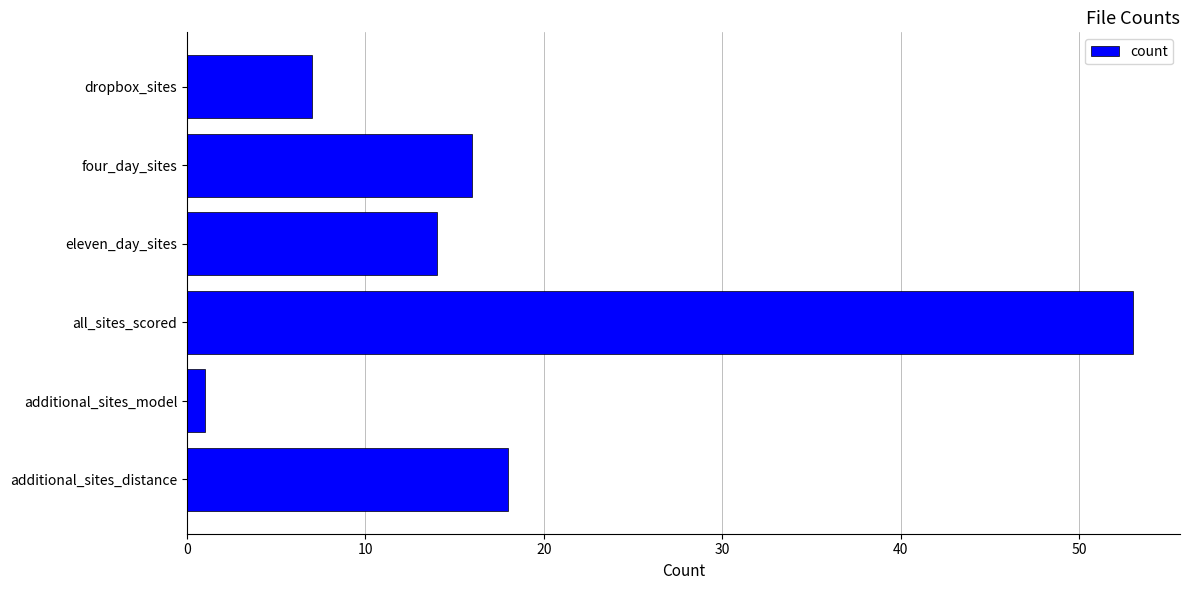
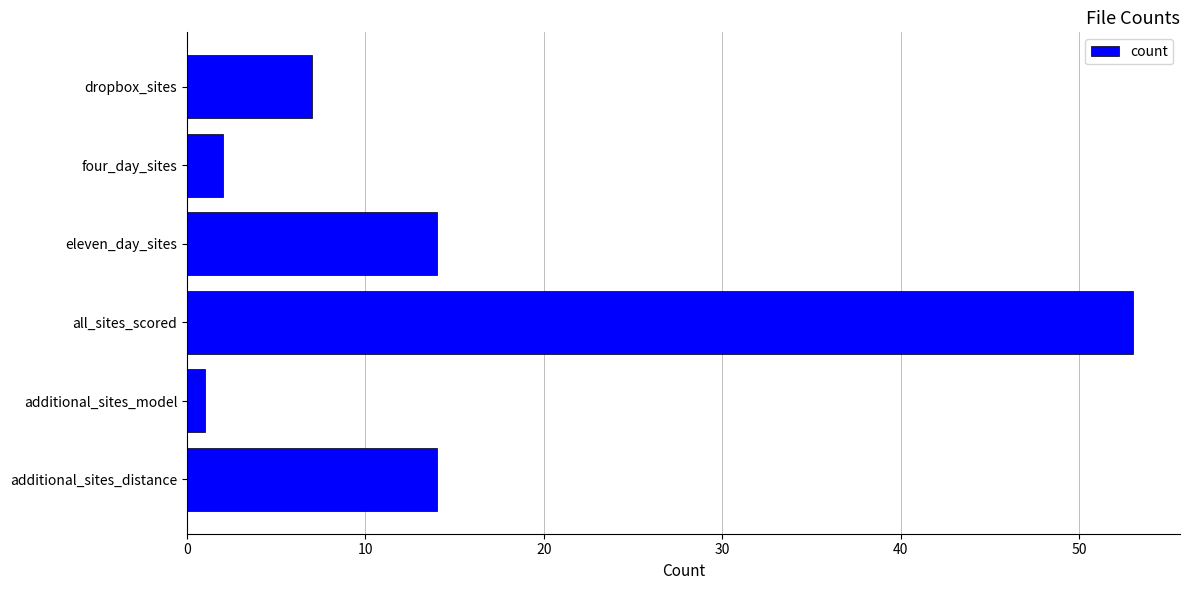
four_day_sites: 16 -> 2
additional_sites_distance: 18 -> 14
